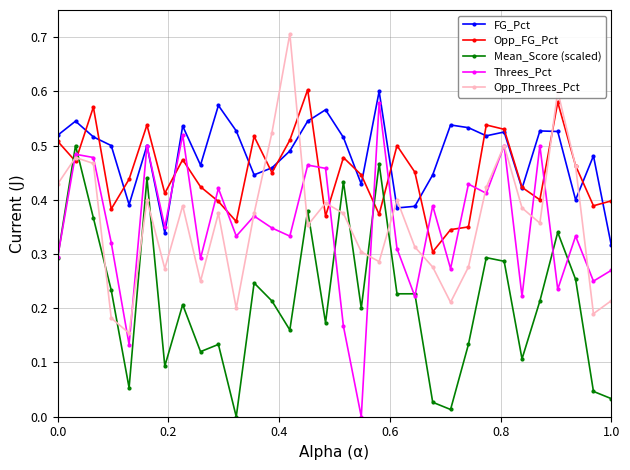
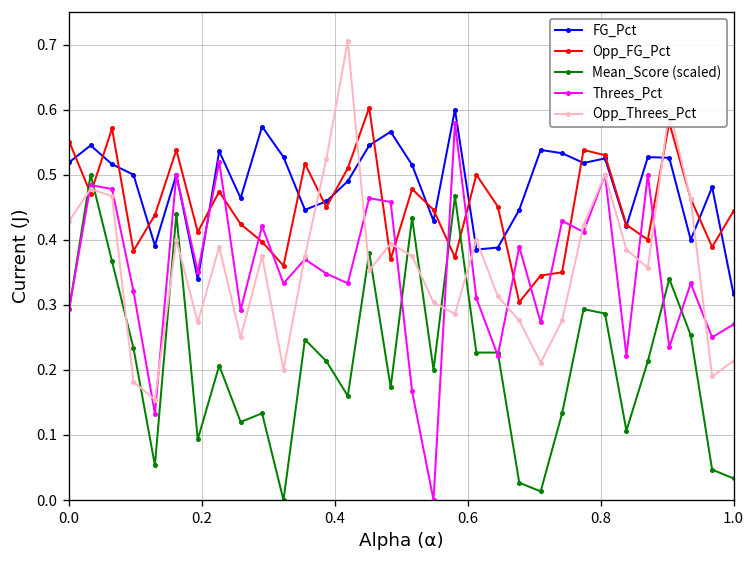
Opp_FG_Pct, 0.0: 0.51 -> 0.55
Opp_FG_Pct, 1.0: 0.40 -> 0.44
